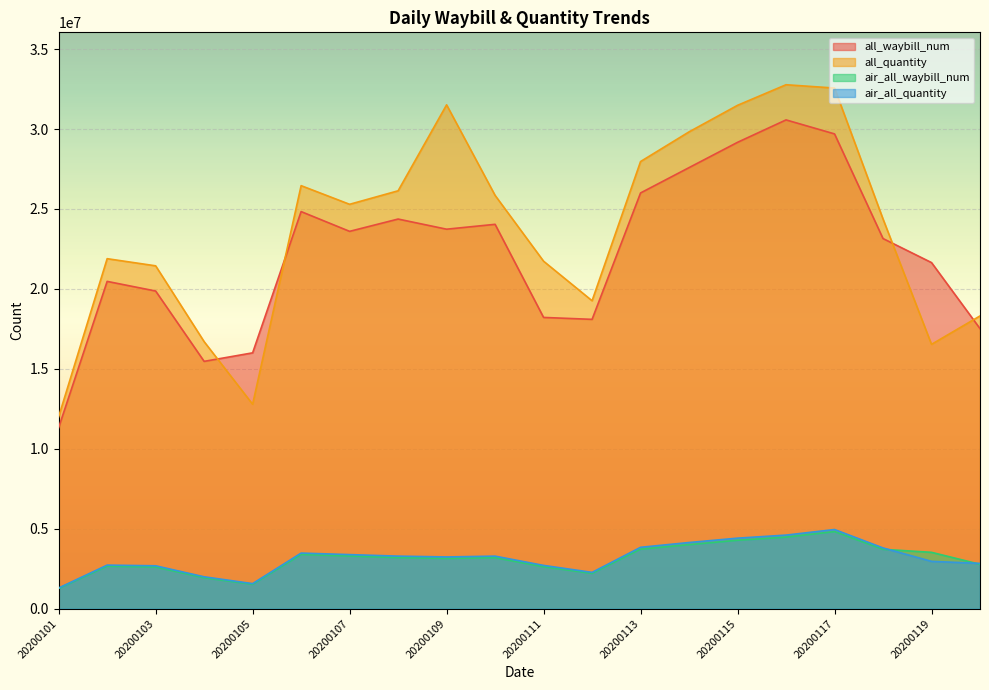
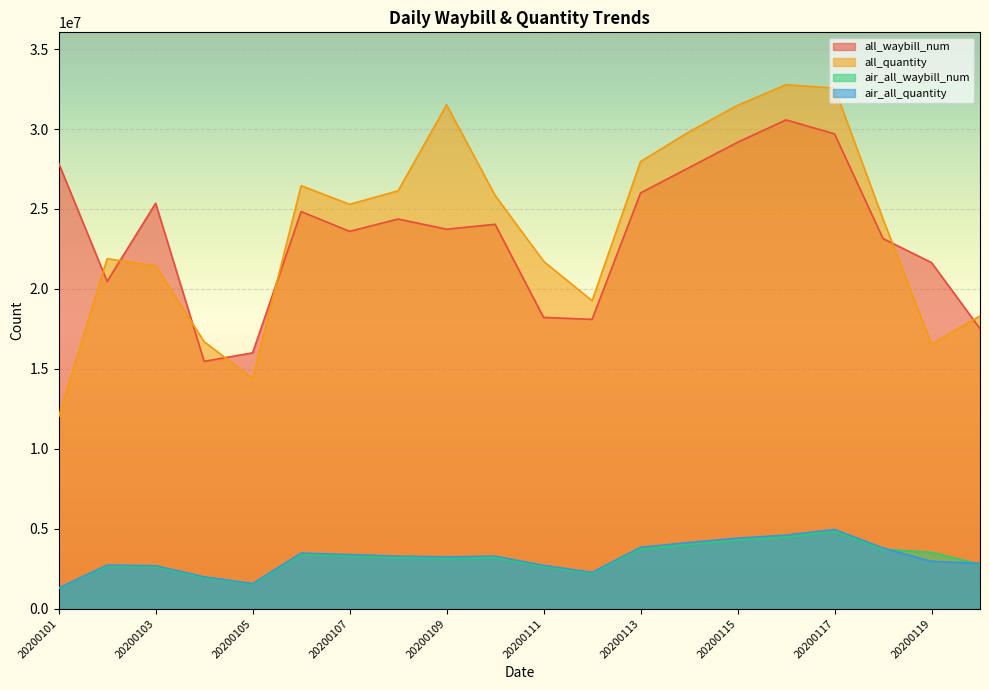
all_waybill_num, 20200101: 11300000 -> 27900000
all_waybill_num, 20200103: 19900000 -> 25400000
all_quantity, 20200105: 12800000 -> 14400000
